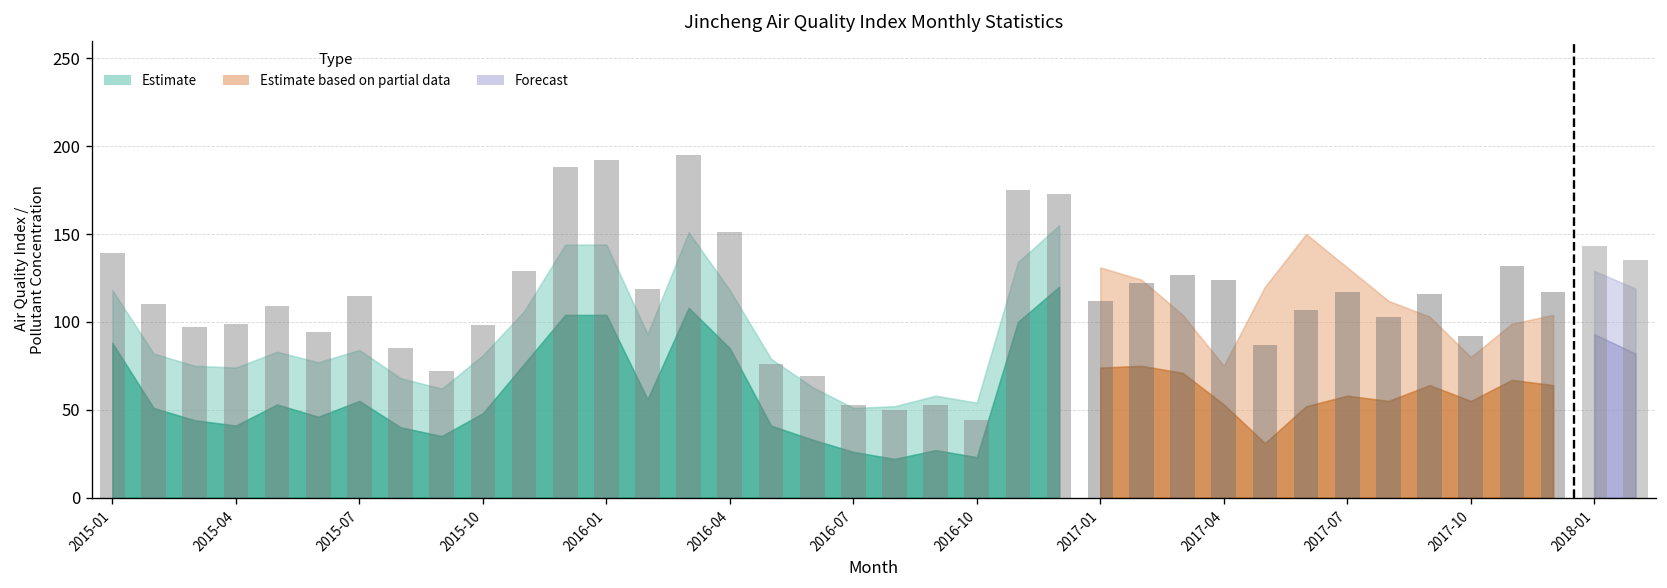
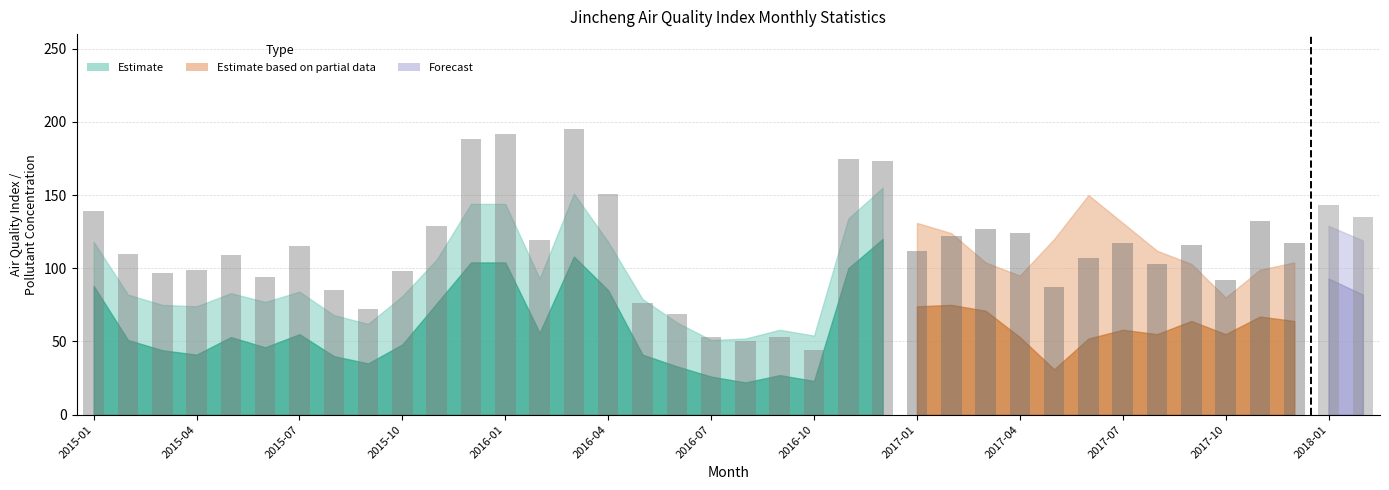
Estimate based on partial data, 2017-04: 75 -> 95
